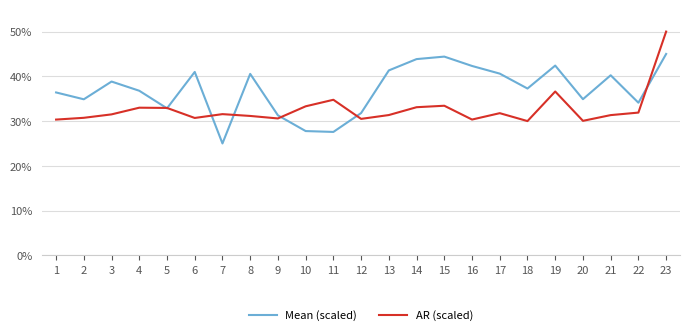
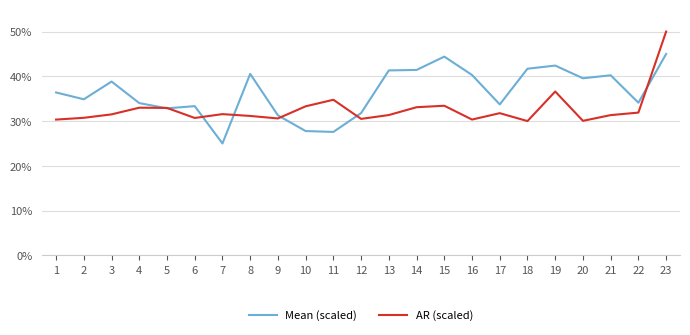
Mean (scaled), 4: 37% -> 34%
Mean (scaled), 6: 41% -> 33%
Mean (scaled), 14: 44% -> 41%
Mean (scaled), 16: 42% -> 40%
Mean (scaled), 17: 41% -> 34%
Mean (scaled), 18: 37% -> 42%
Mean (scaled), 20: 35% -> 40%
